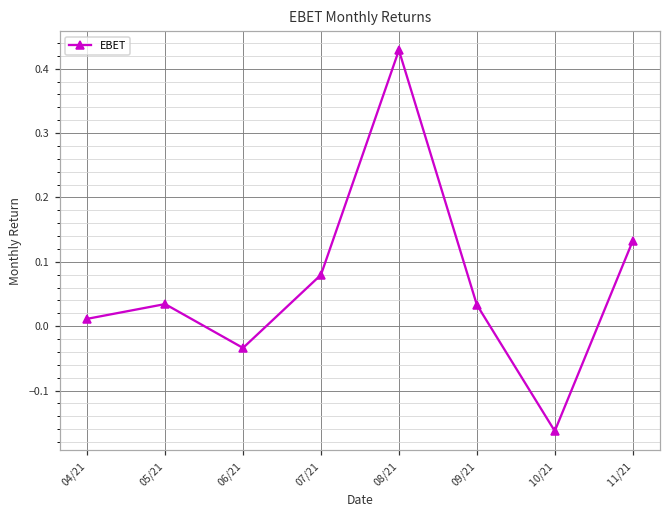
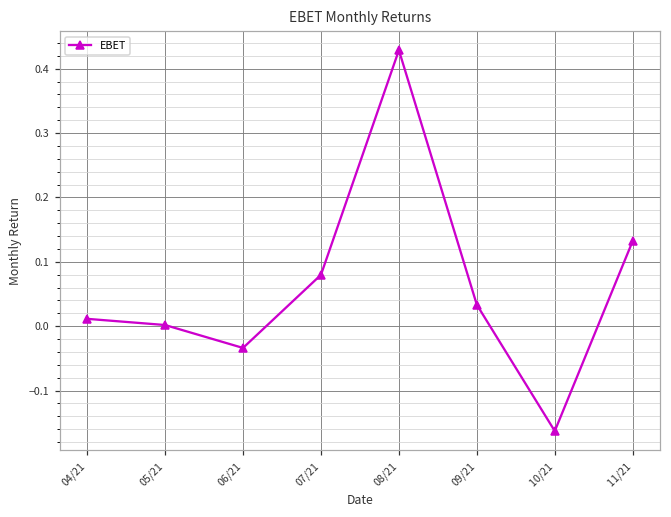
05/21: 0.03 -> 0.00
